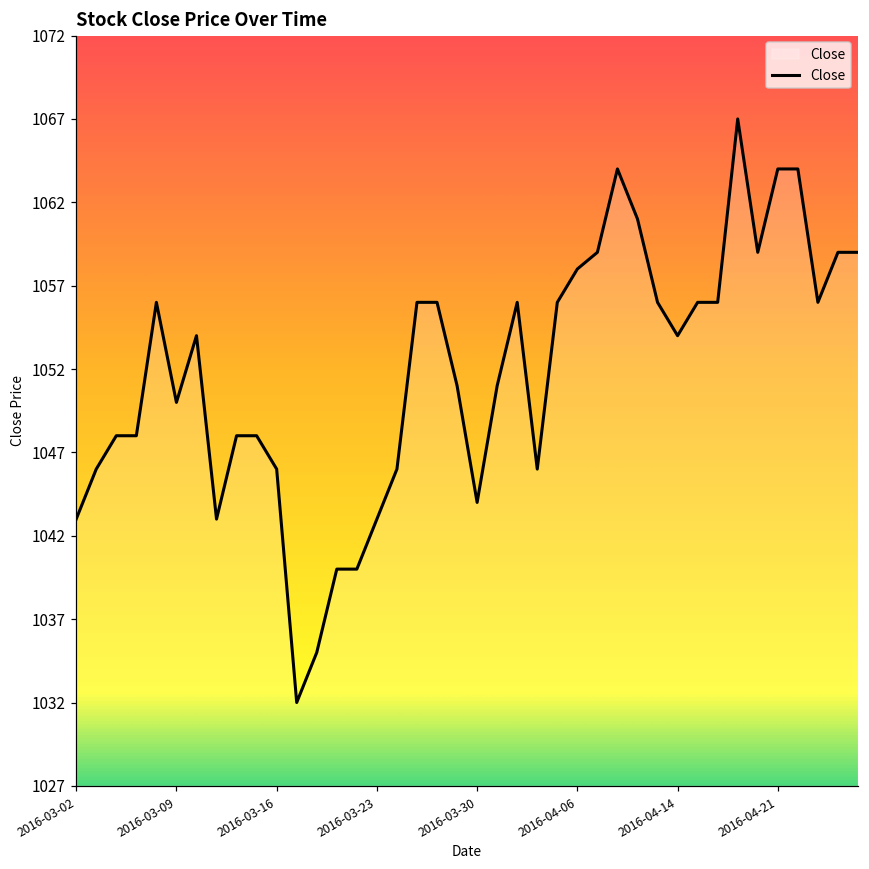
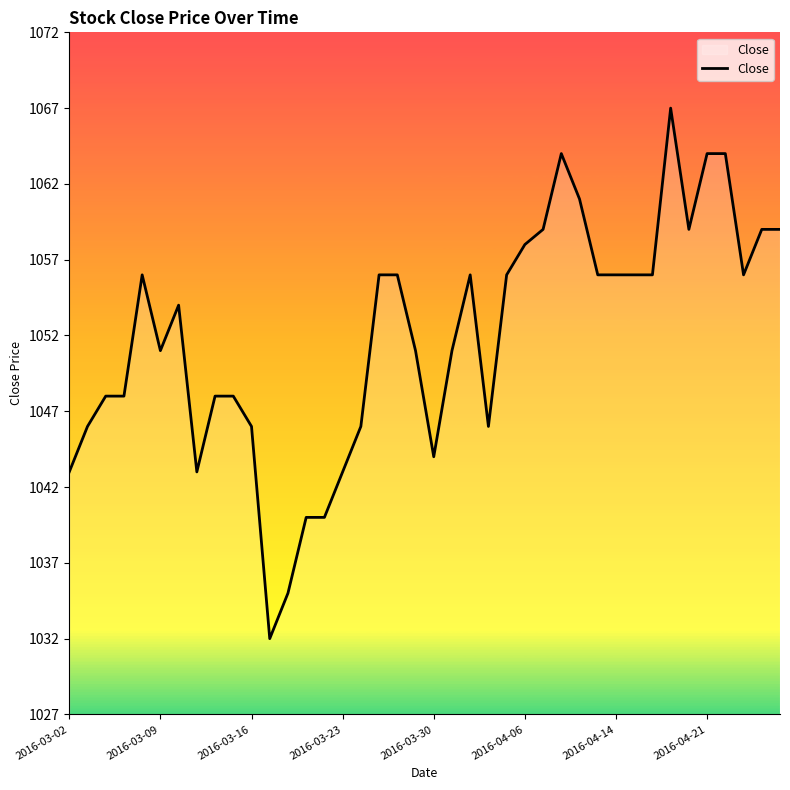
2016-03-09: 1050 -> 1051
2016-04-14: 1054 -> 1056
